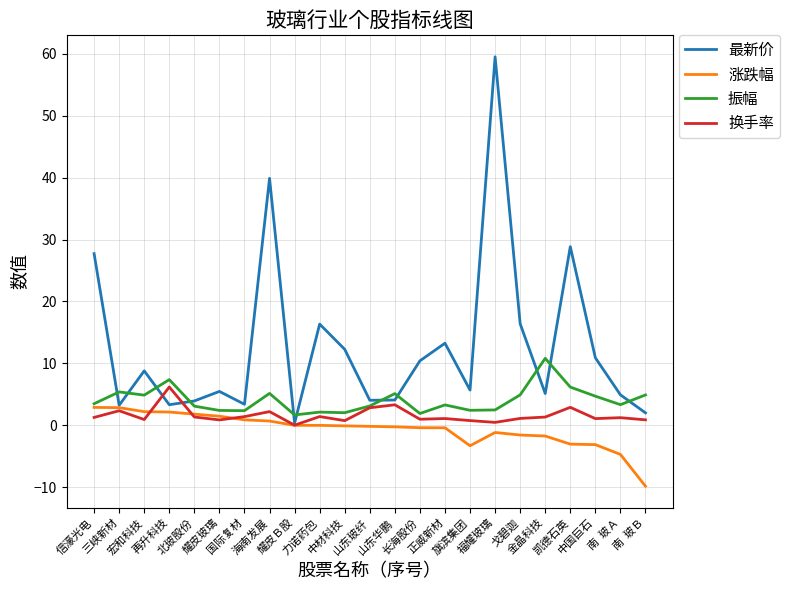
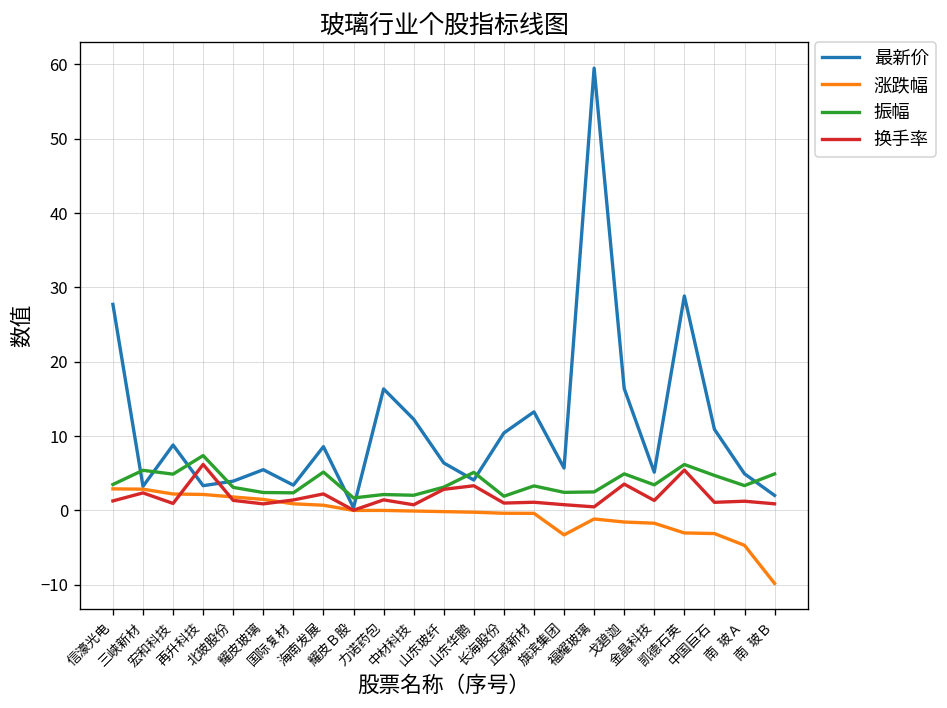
最新价, 海南发展: 40 -> 9
最新价, 山东玻纤: 4 -> 6
换手率, 戈碧迦: 1 -> 4
振幅, 金晶科技: 11 -> 3
换手率, 凯德石英: 3 -> 5
